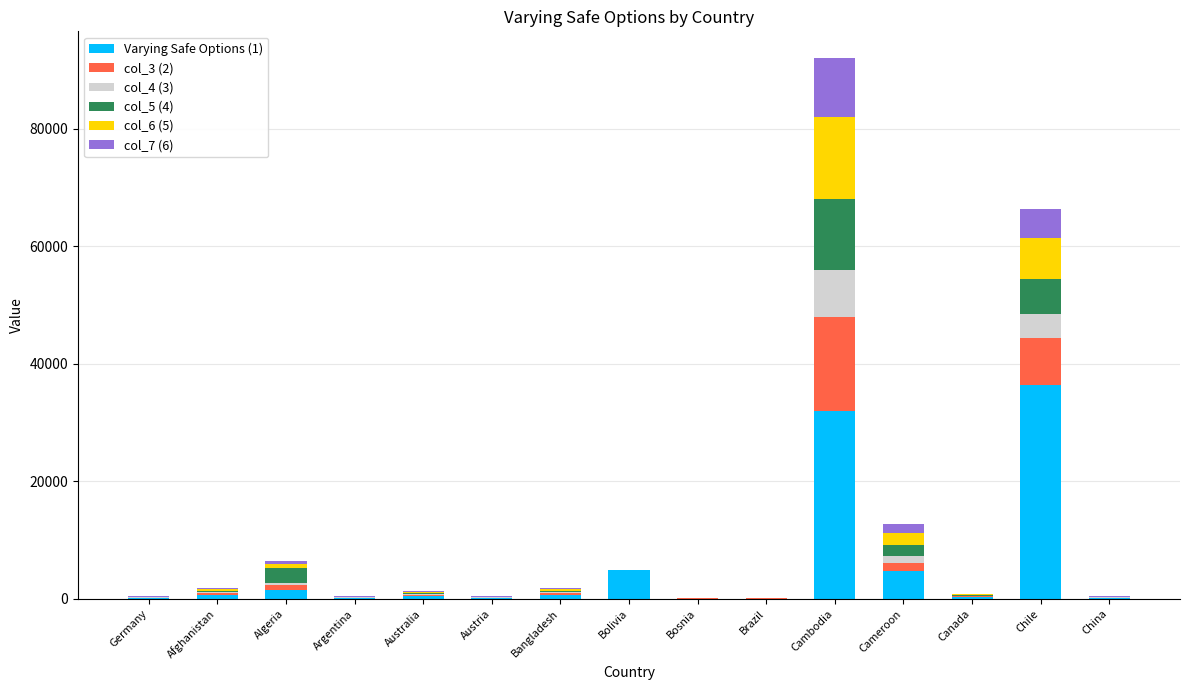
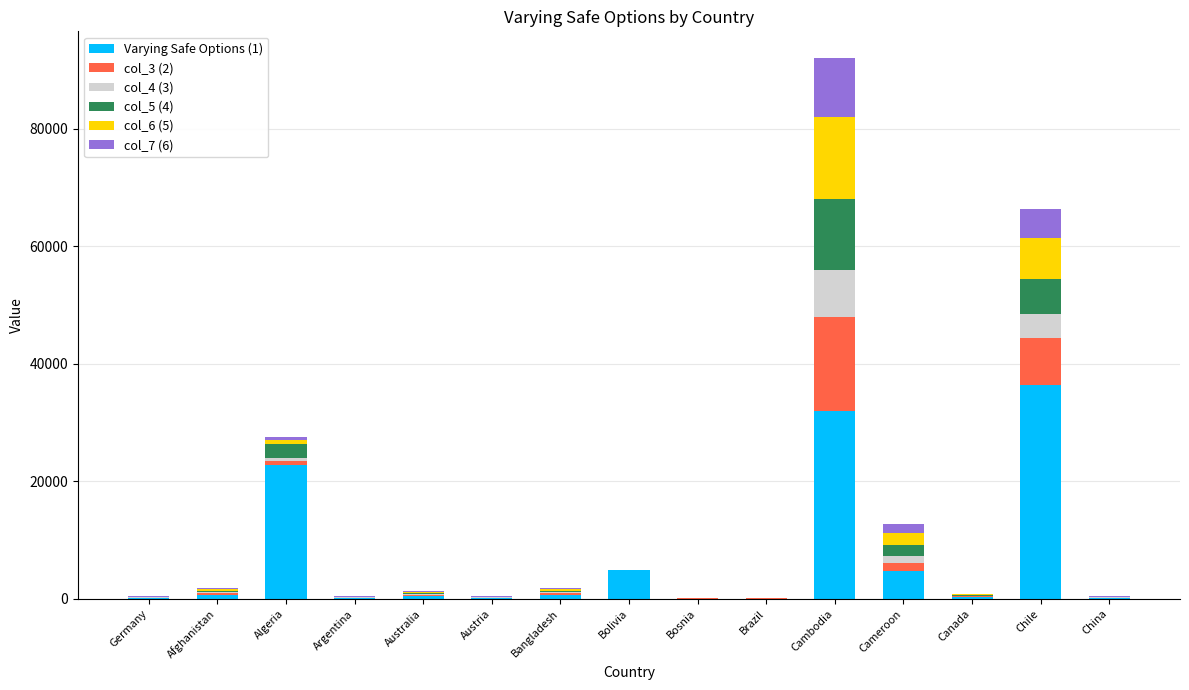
Varying Safe Options (1), Algeria: 2000 -> 23000
